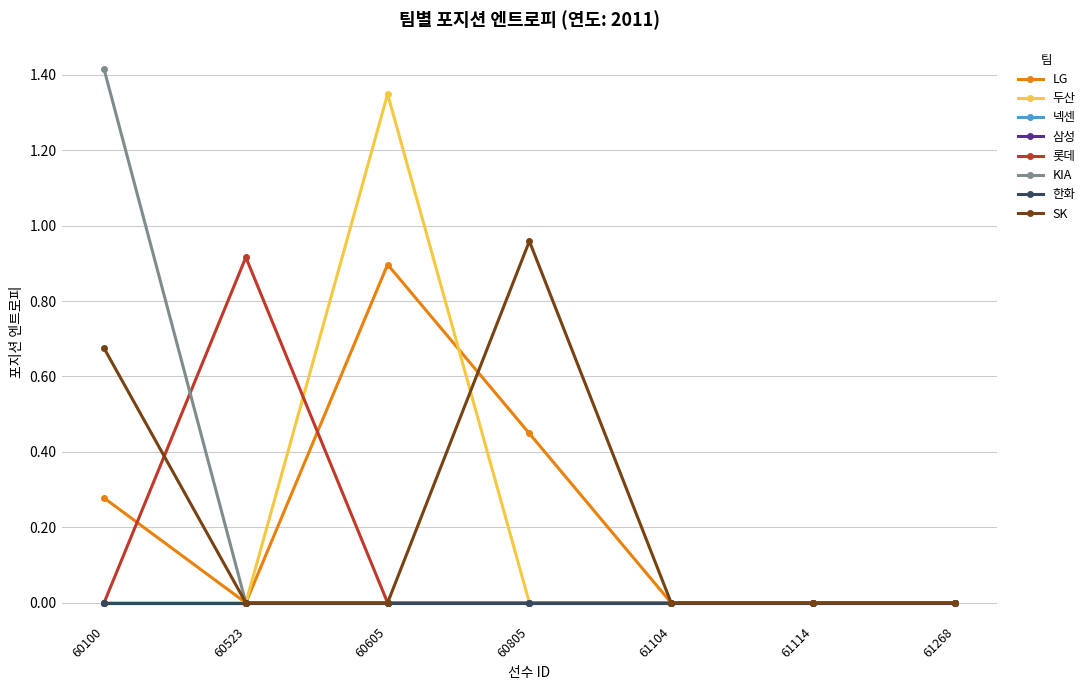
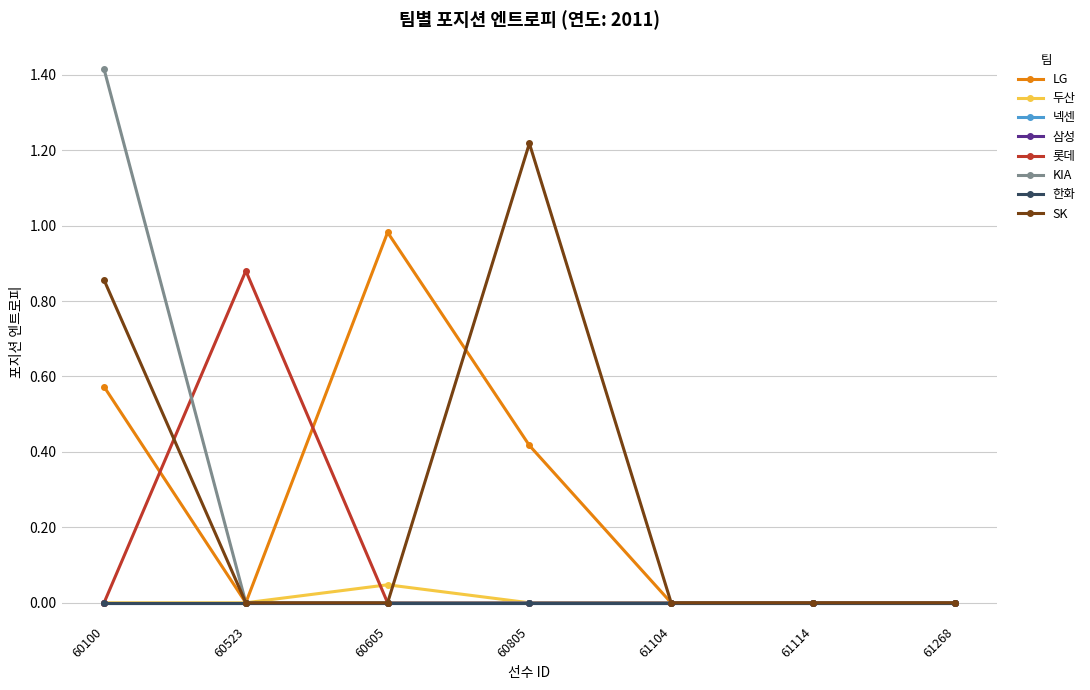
LG, 60100: 0.28 -> 0.57
SK, 60100: 0.67 -> 0.86
롯데, 60523: 0.92 -> 0.88
LG, 60605: 0.90 -> 0.98
두산, 60605: 1.35 -> 0.05
LG, 60805: 0.45 -> 0.42
SK, 60805: 0.96 -> 1.22
